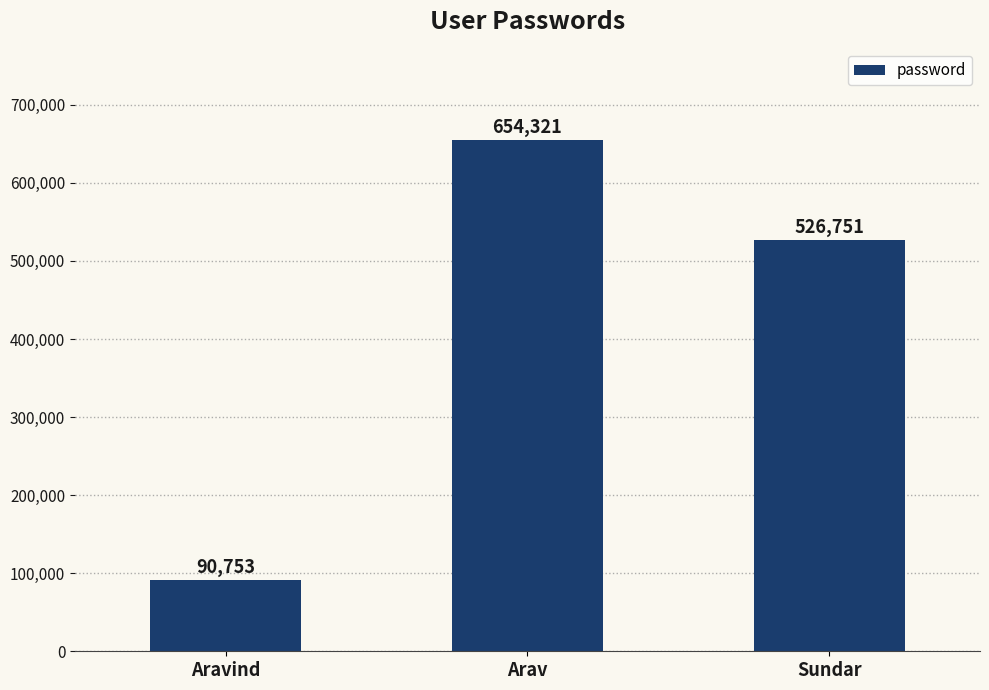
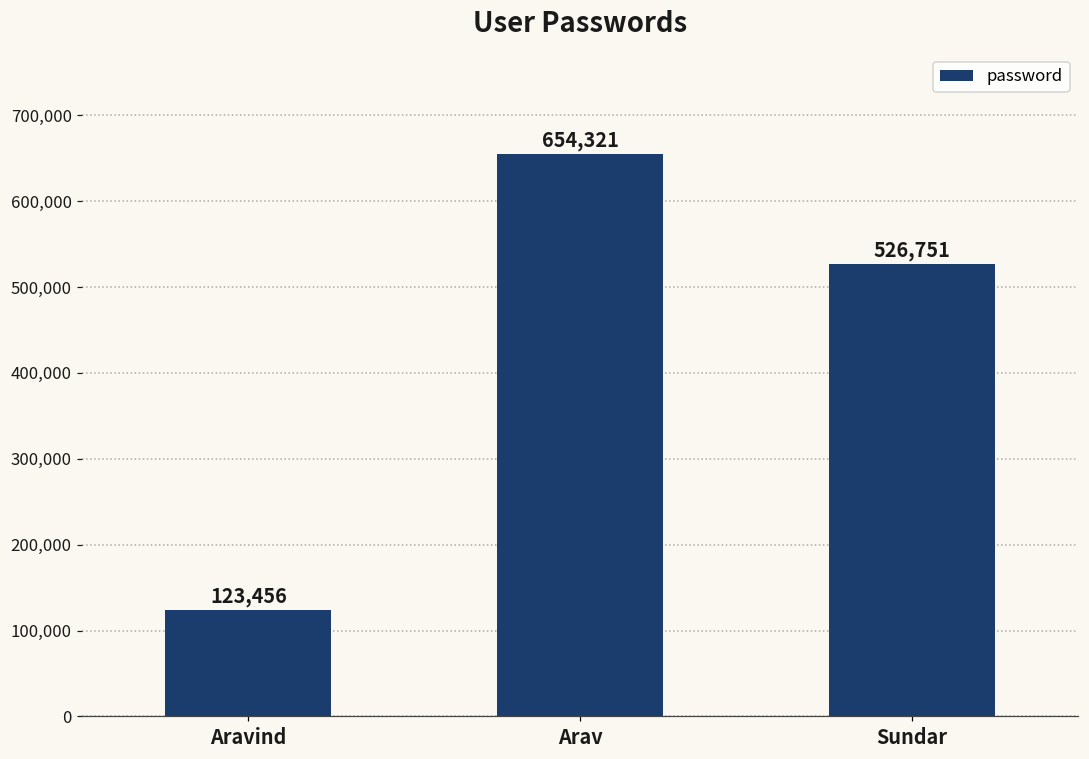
Aravind: 90,753 -> 123,456
